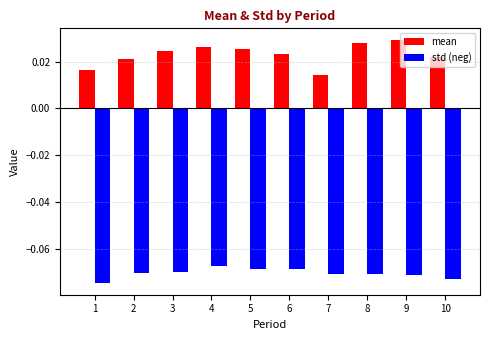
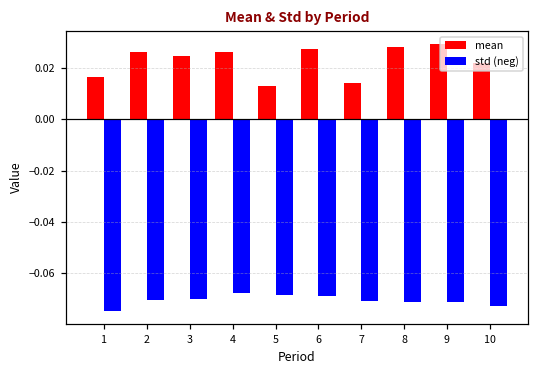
mean, 2: 0.021 -> 0.026
mean, 5: 0.025 -> 0.013
mean, 6: 0.023 -> 0.027
